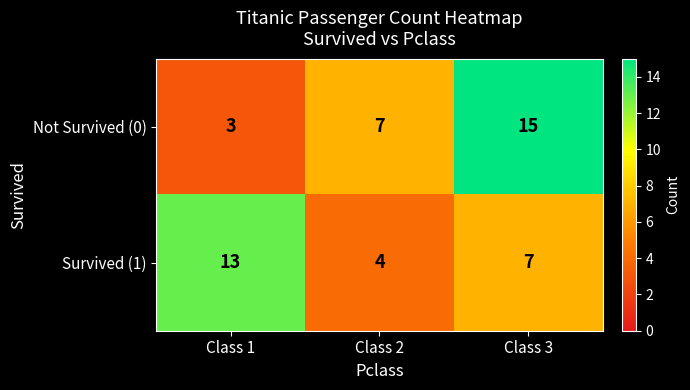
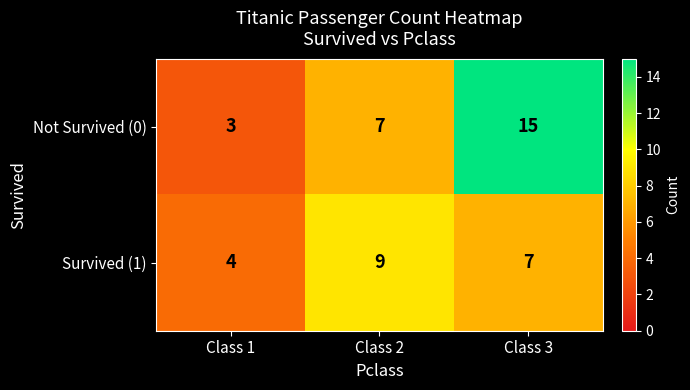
Survived (1), Class 1: 13 -> 4
Survived (1), Class 2: 4 -> 9
